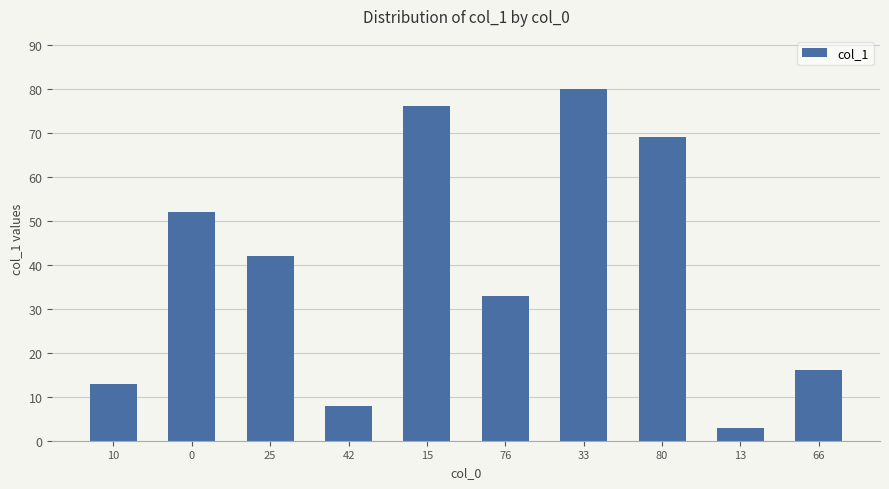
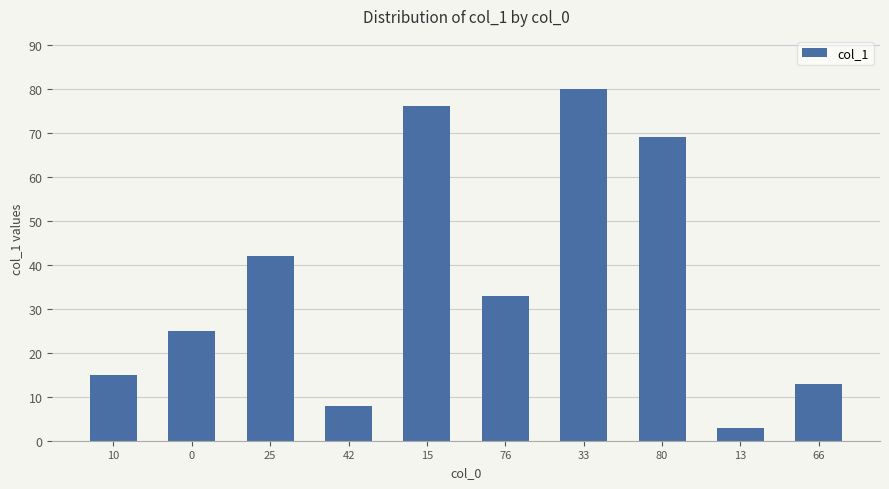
10: 13 -> 15
0: 52 -> 25
66: 16 -> 13
